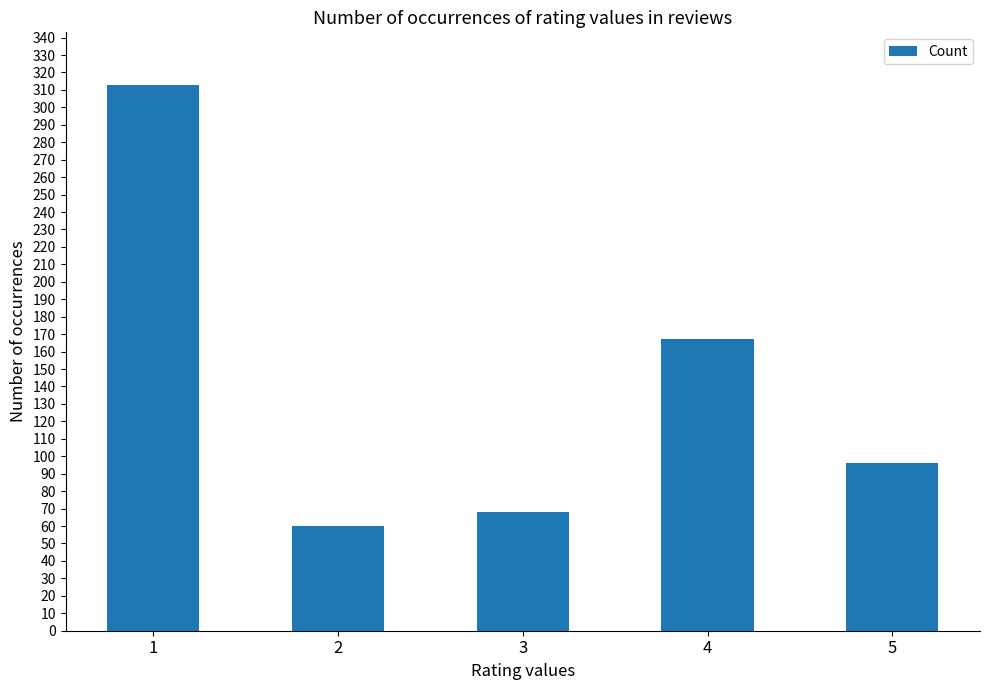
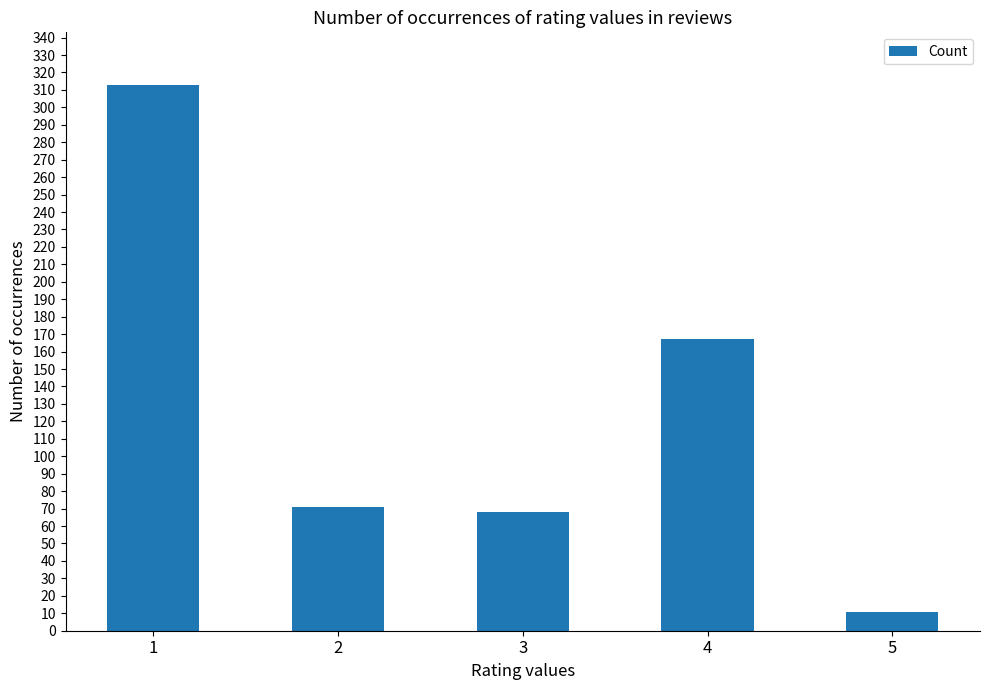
2: 60 -> 71
5: 96 -> 11
